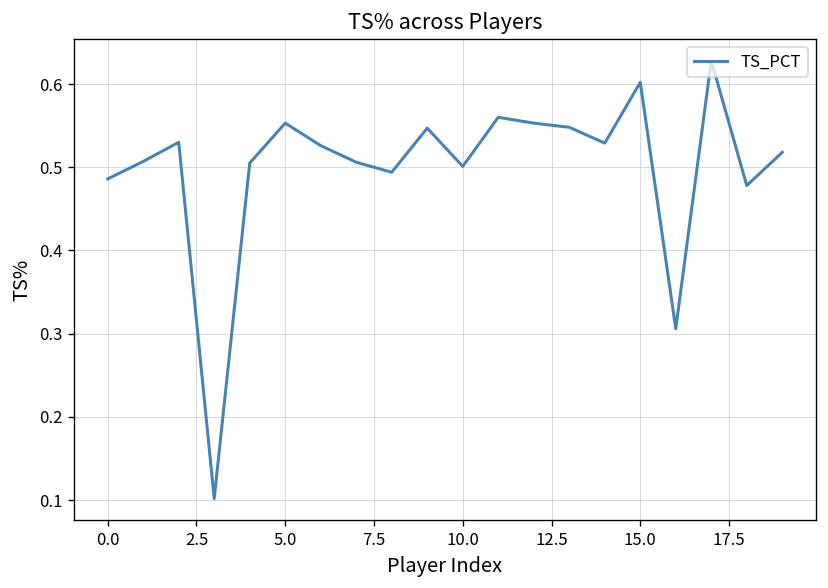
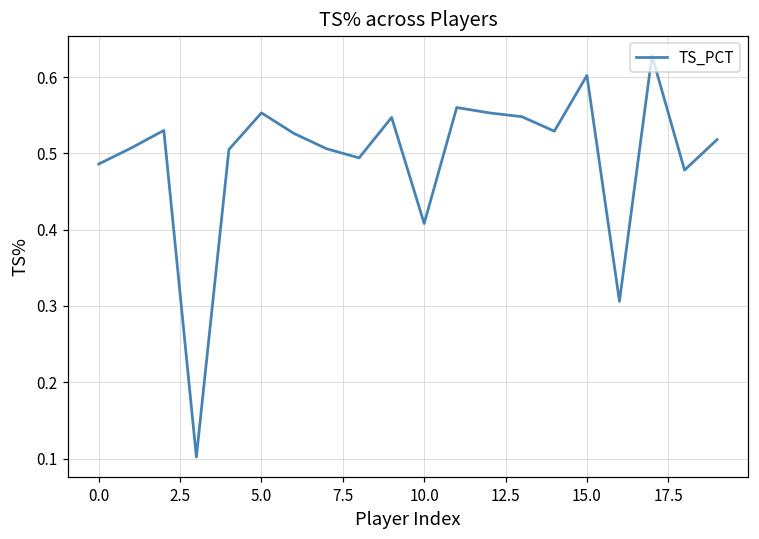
10.0: 0.50 -> 0.41
